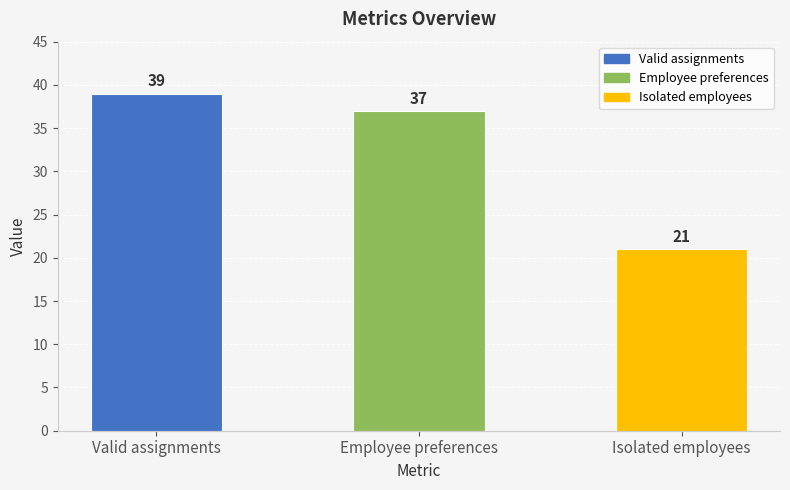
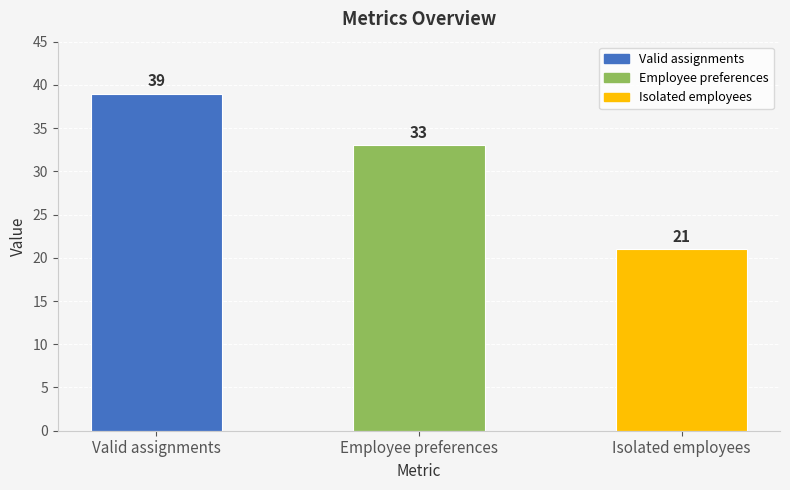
Employee preferences: 37 -> 33
